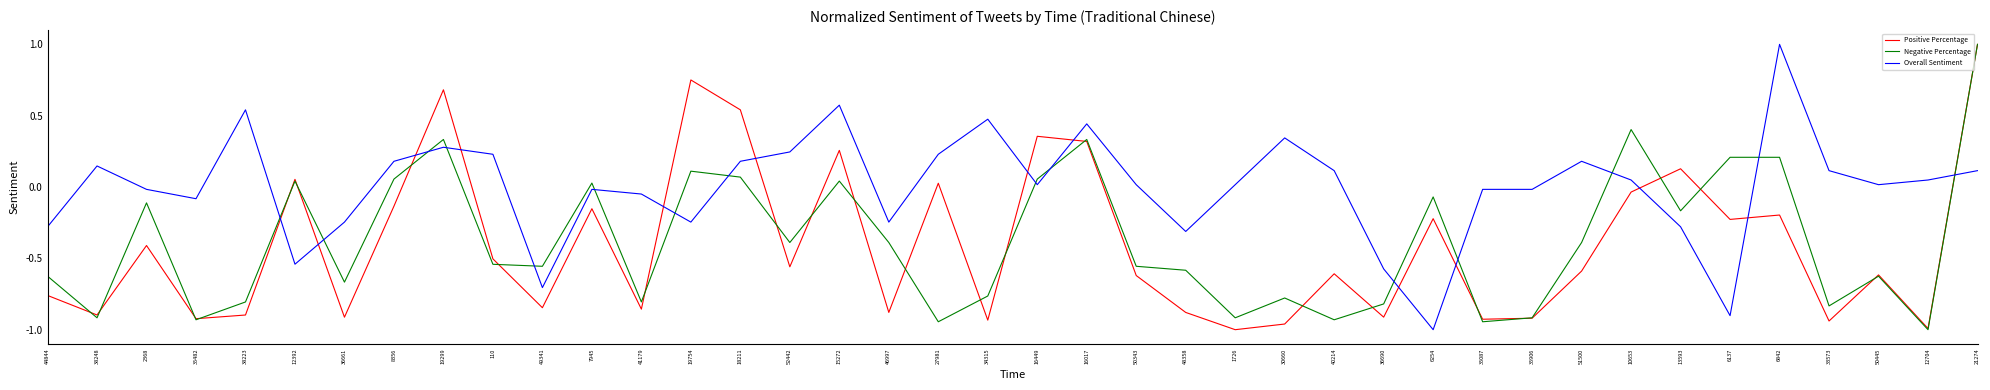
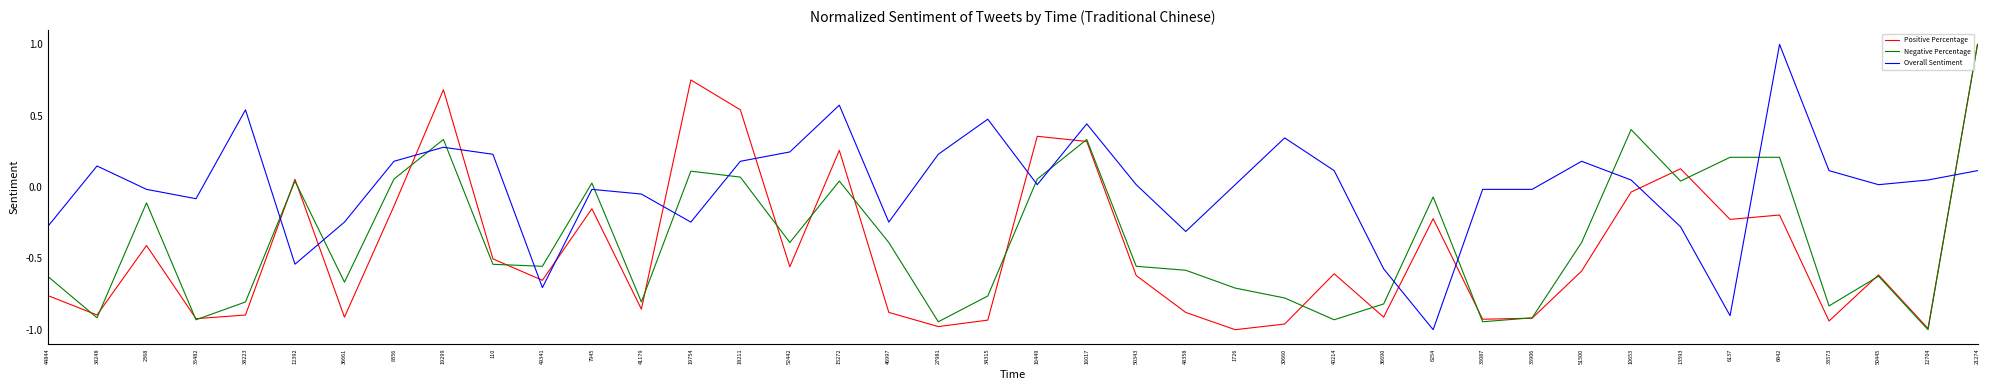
Positive Percentage, 49341: -0.85 -> -0.65
Positive Percentage, 27981: 0.03 -> -0.98
Negative Percentage, 1726: -0.92 -> -0.71
Negative Percentage, 13593: -0.17 -> 0.04
